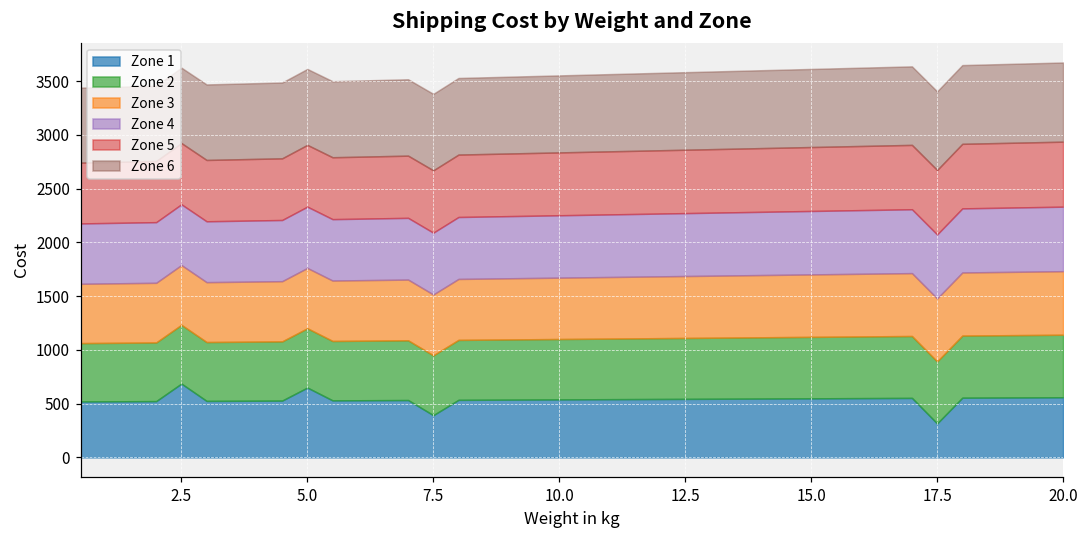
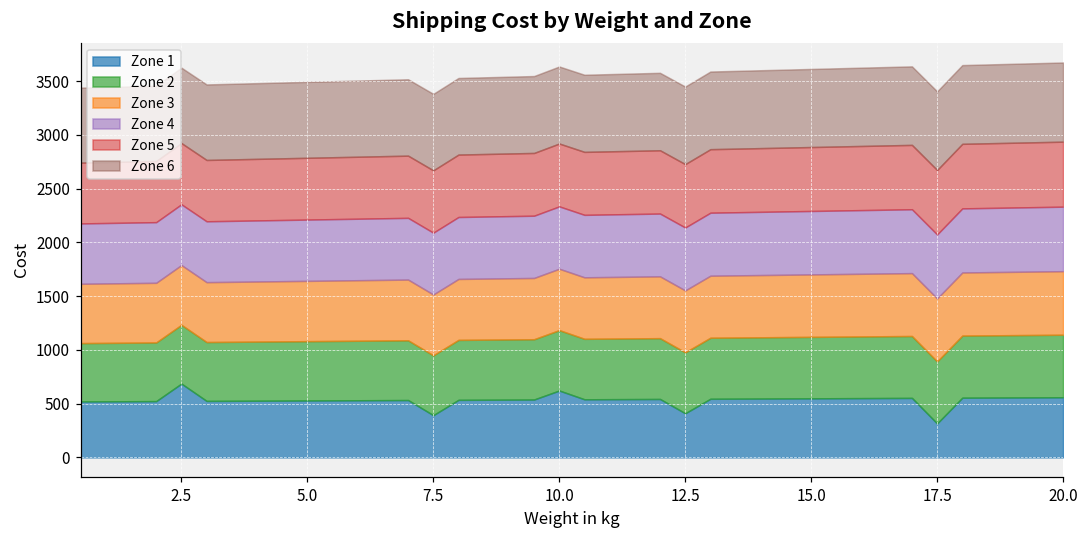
Zone 1, 5.0: 600 -> 500
Zone 1, 10.0: 500 -> 600
Zone 1, 12.5: 500 -> 400
